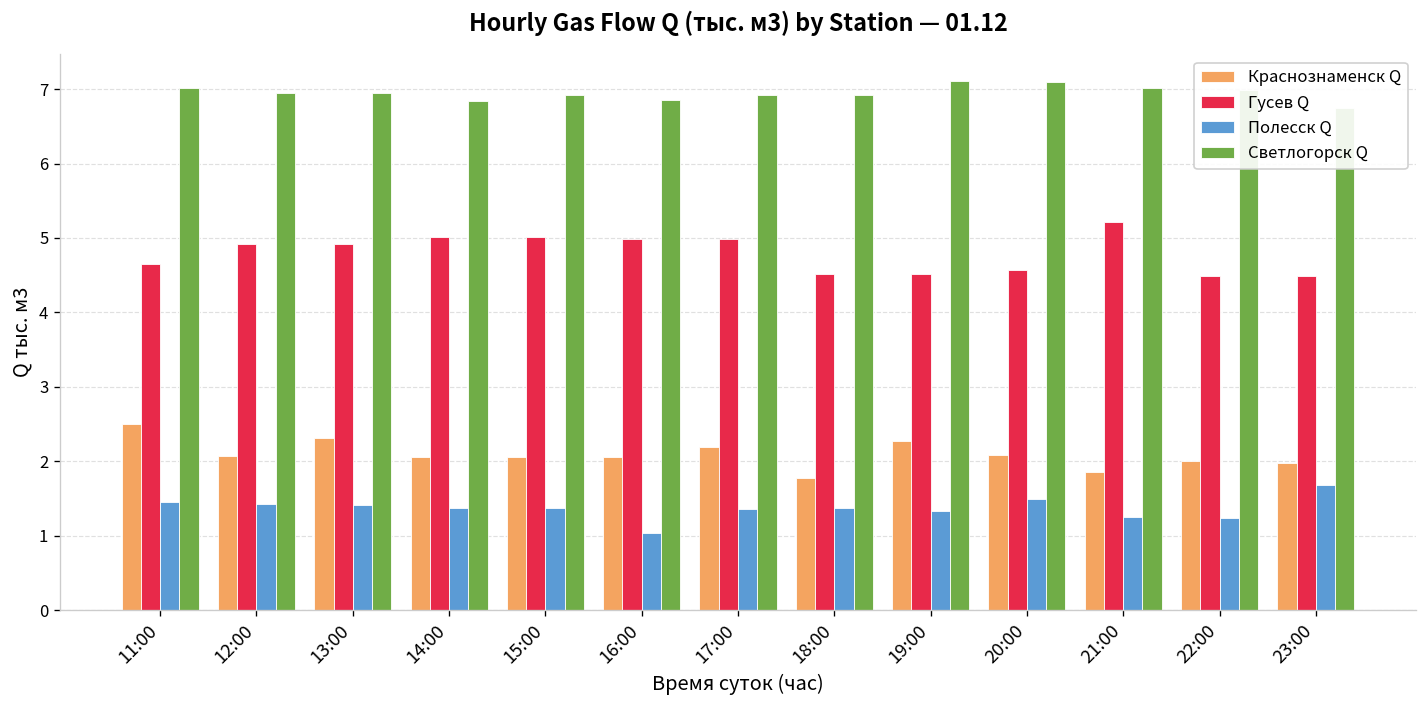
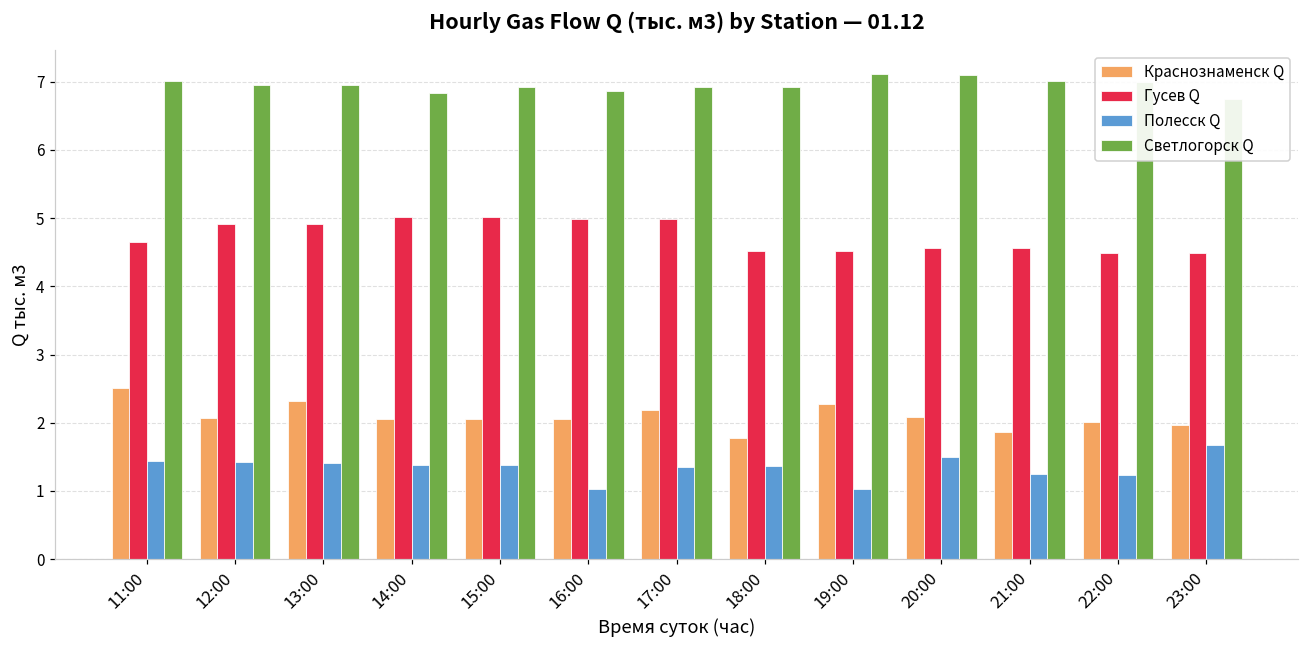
Полесск Q, 19:00: 1.3 -> 1.0
Гусев Q, 21:00: 5.2 -> 4.6
